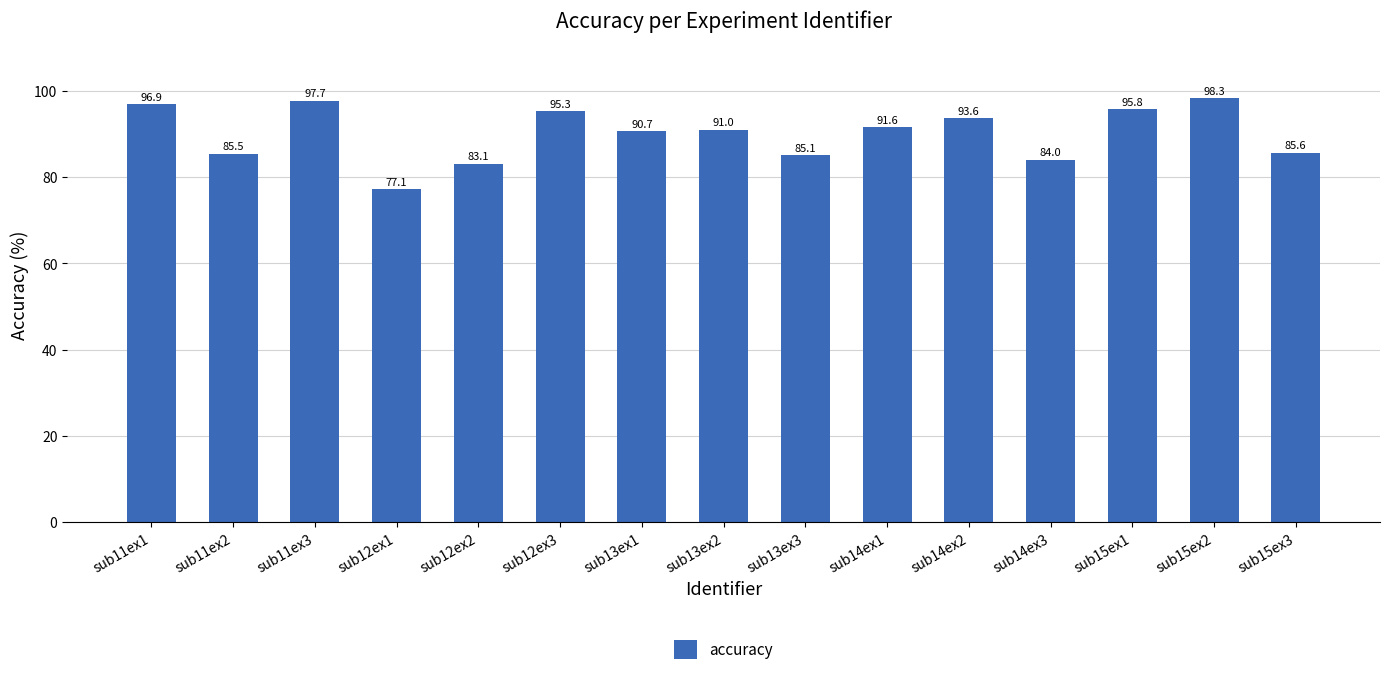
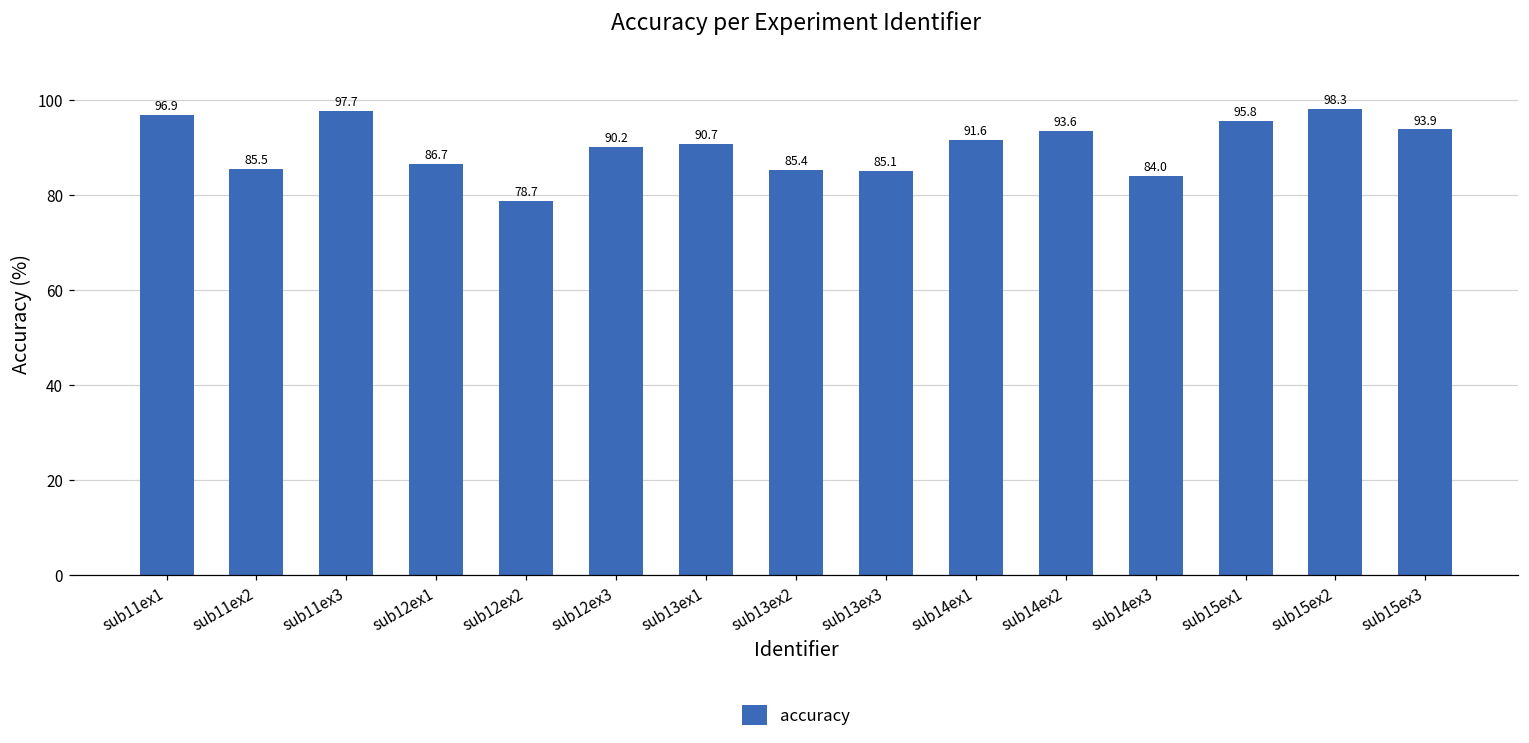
sub12ex1: 77.1 -> 86.7
sub12ex2: 83.1 -> 78.7
sub12ex3: 95.3 -> 90.2
sub13ex2: 91.0 -> 85.4
sub15ex3: 85.6 -> 93.9
